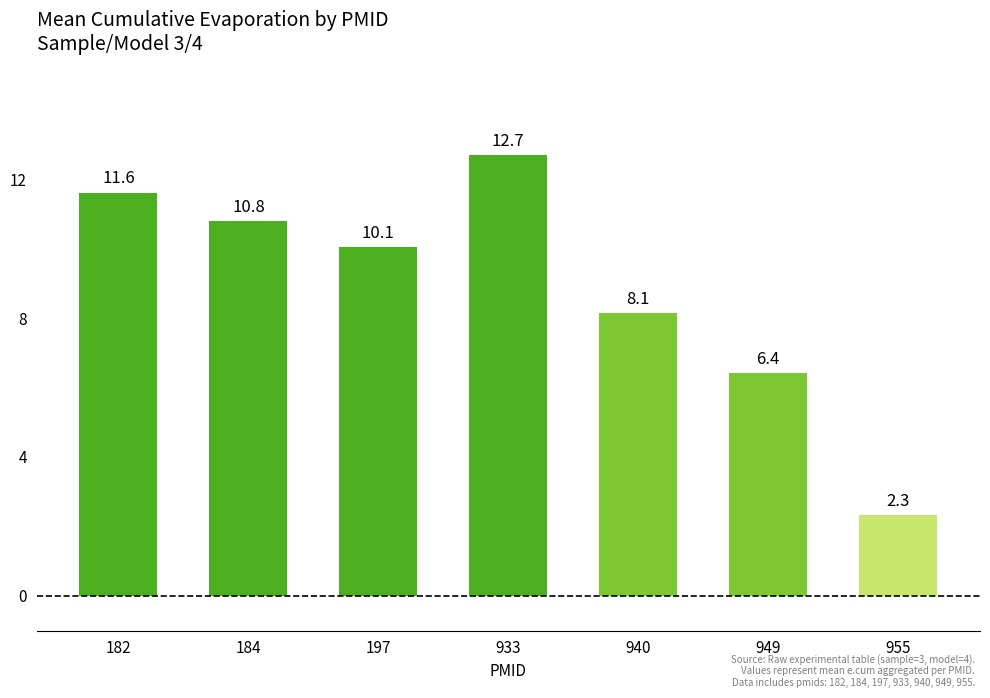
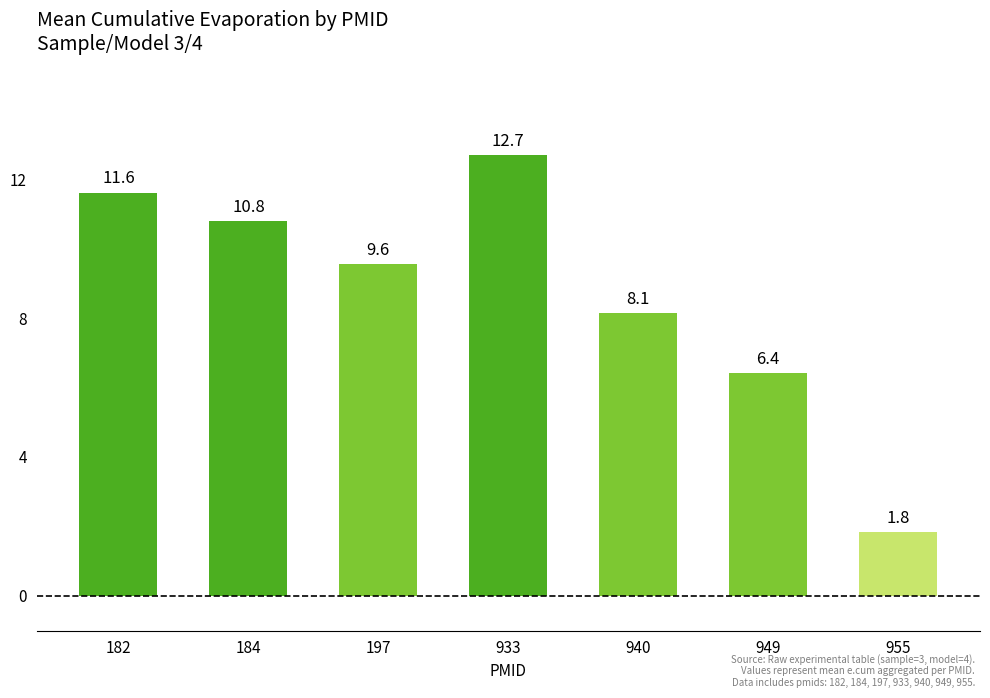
197: 10.1 -> 9.6
955: 2.3 -> 1.8
